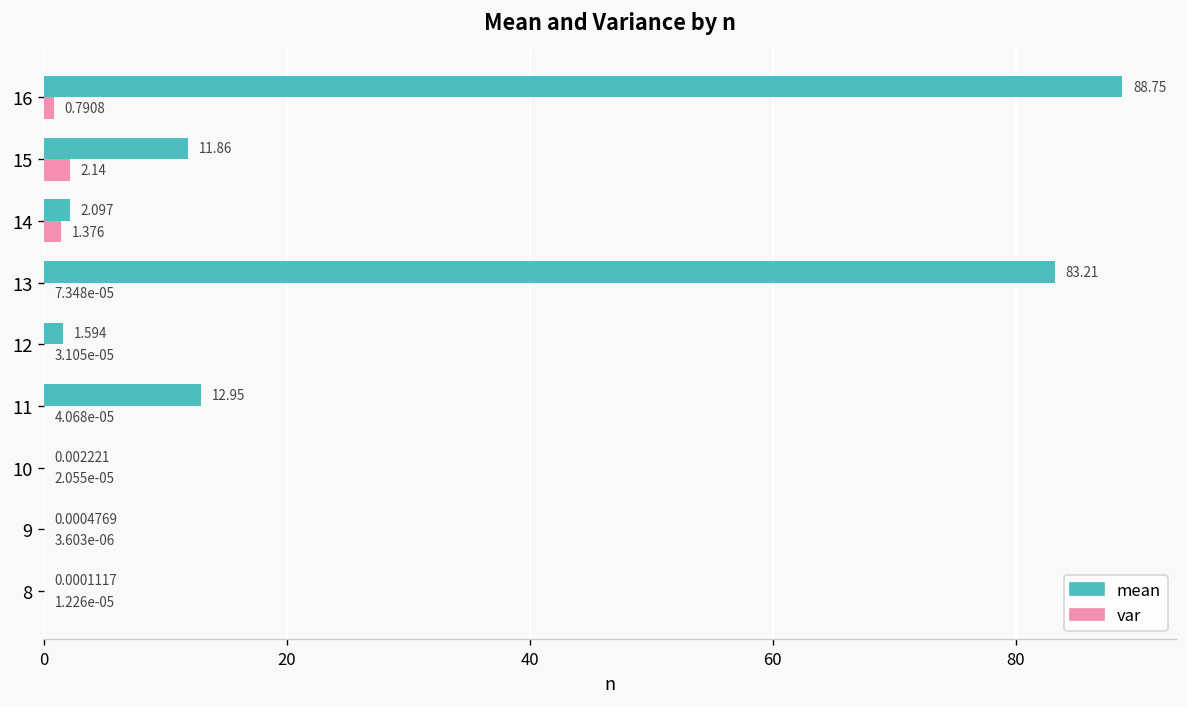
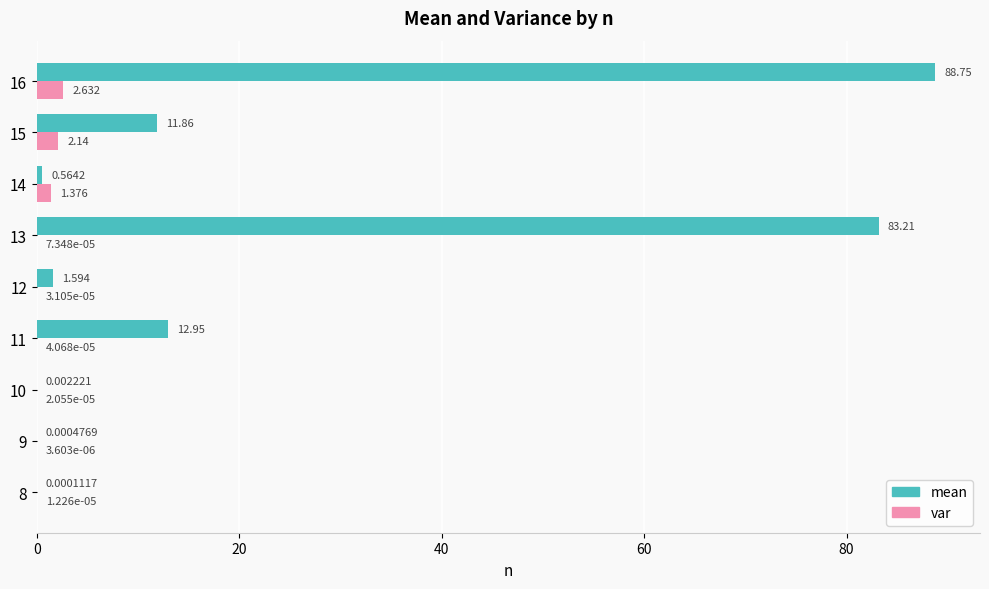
var, 16: 0.7908 -> 2.632
mean, 14: 2.097 -> 0.5642
